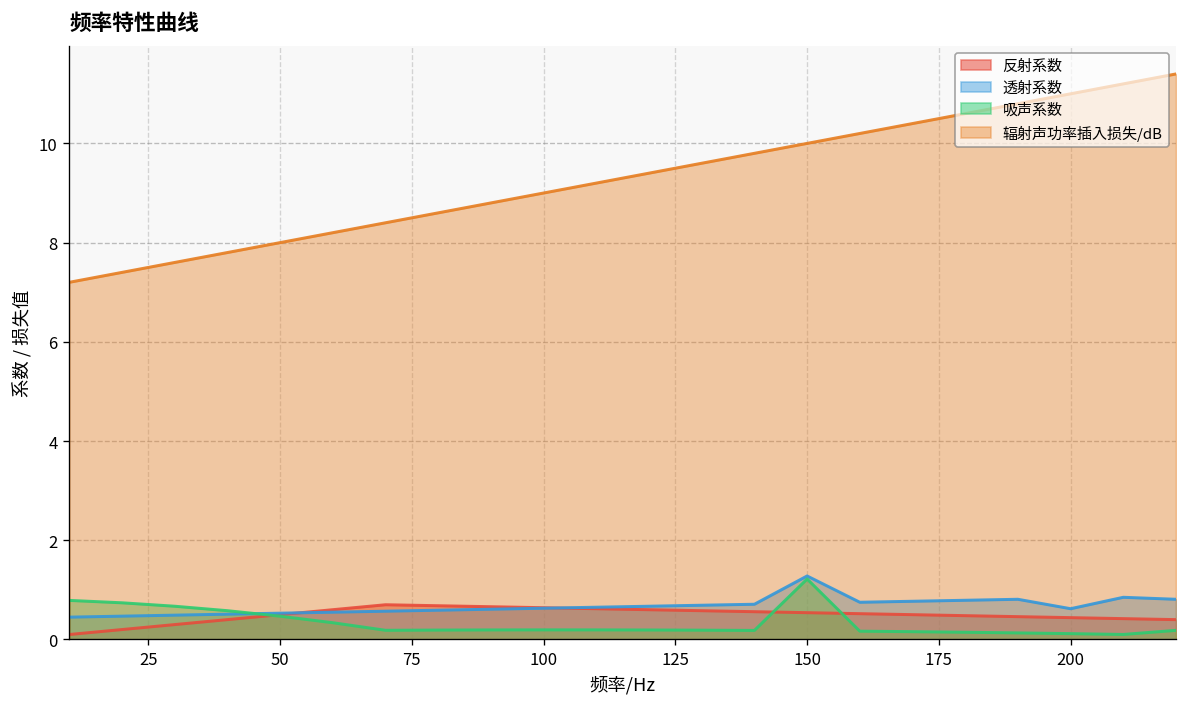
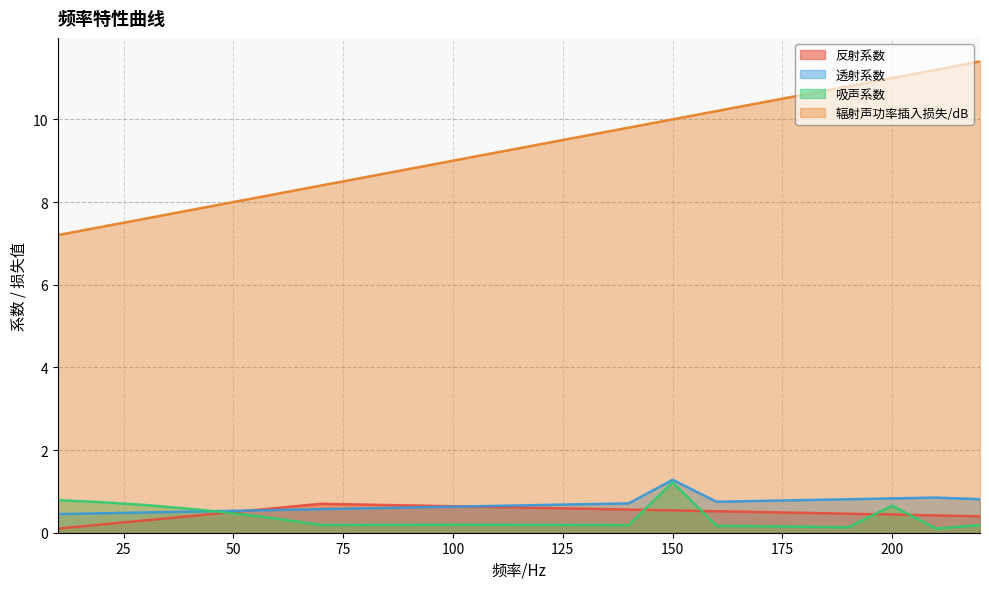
透射系数, 200: 0.6 -> 0.8
吸声系数, 200: 0.1 -> 0.7
